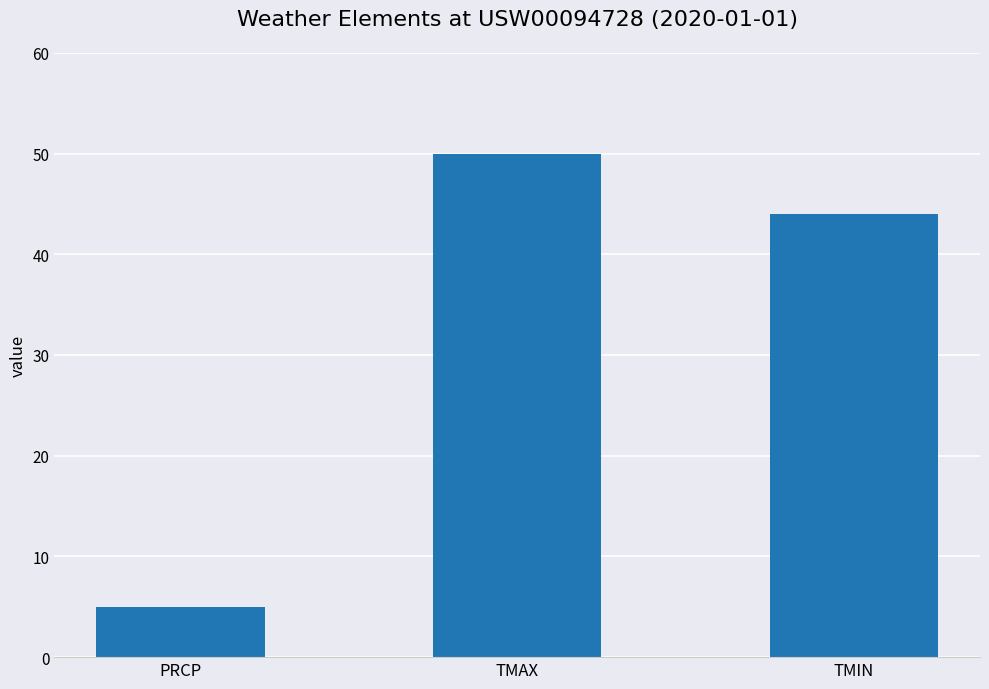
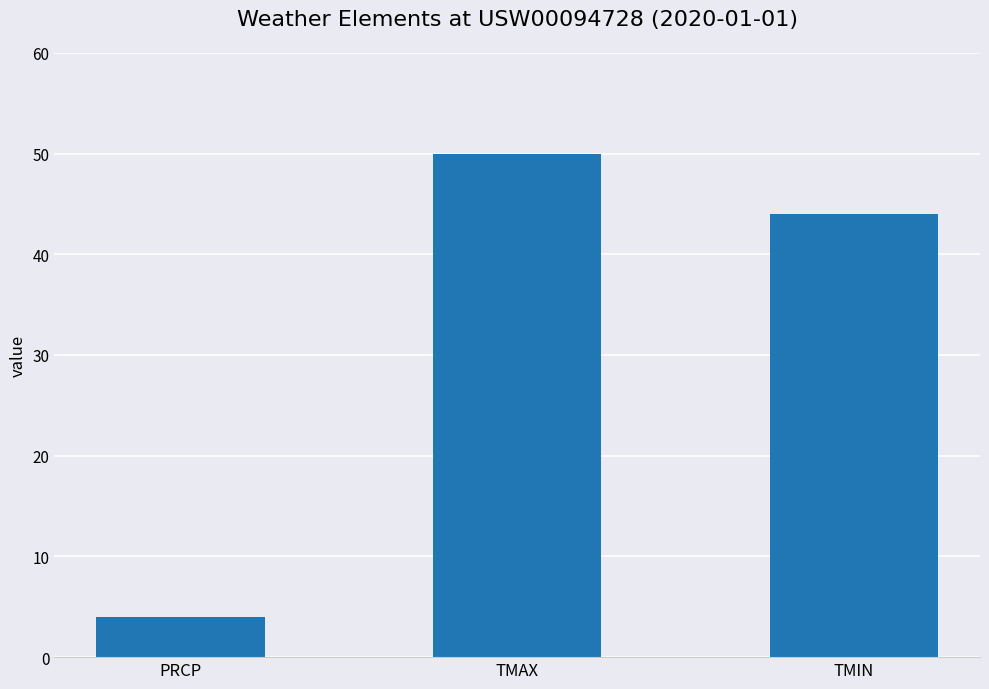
PRCP: 5 -> 4
